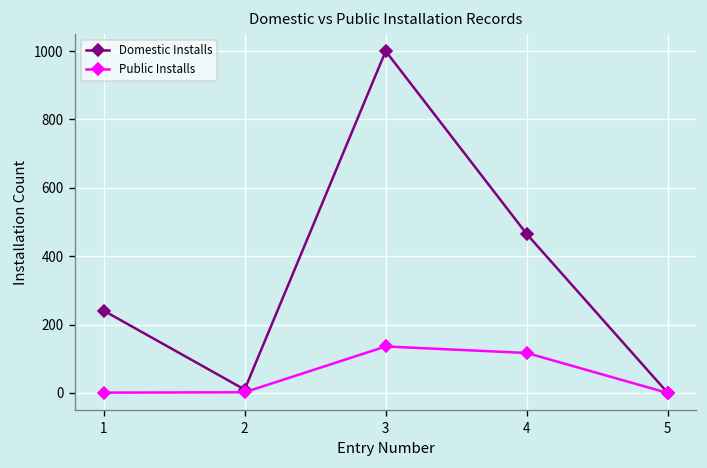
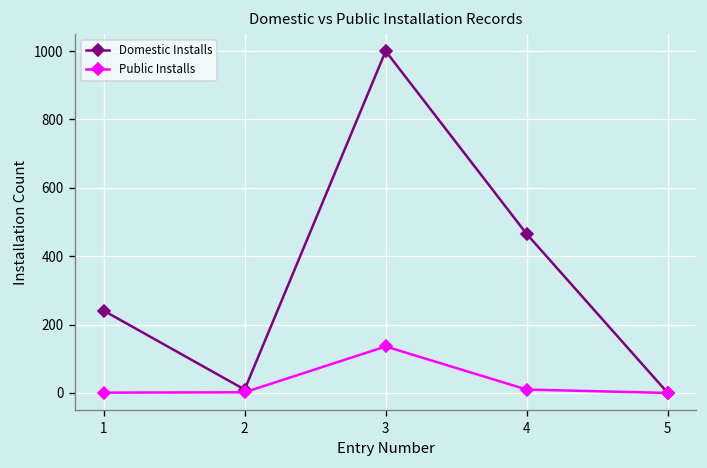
Public Installs, 4: 120 -> 10
